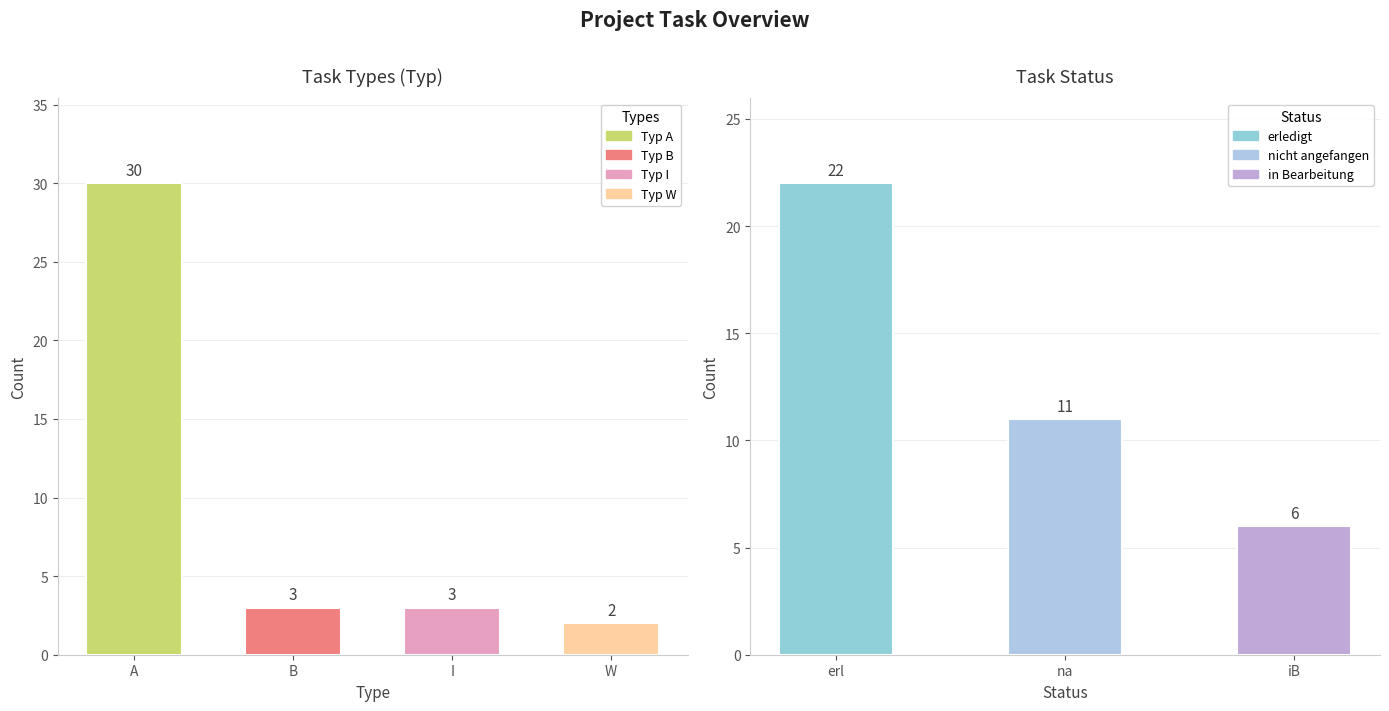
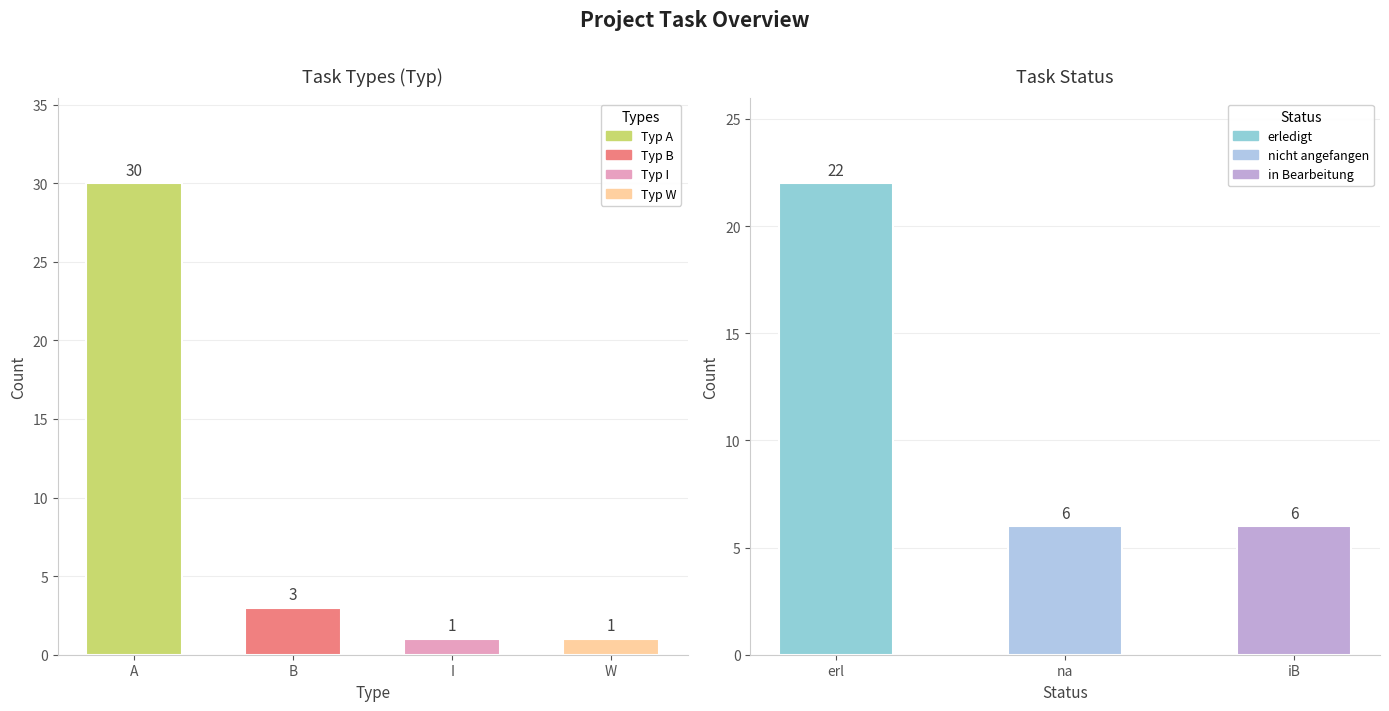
Task Types (Typ), I: 3 -> 1
Task Types (Typ), W: 2 -> 1
Task Status, na: 11 -> 6
